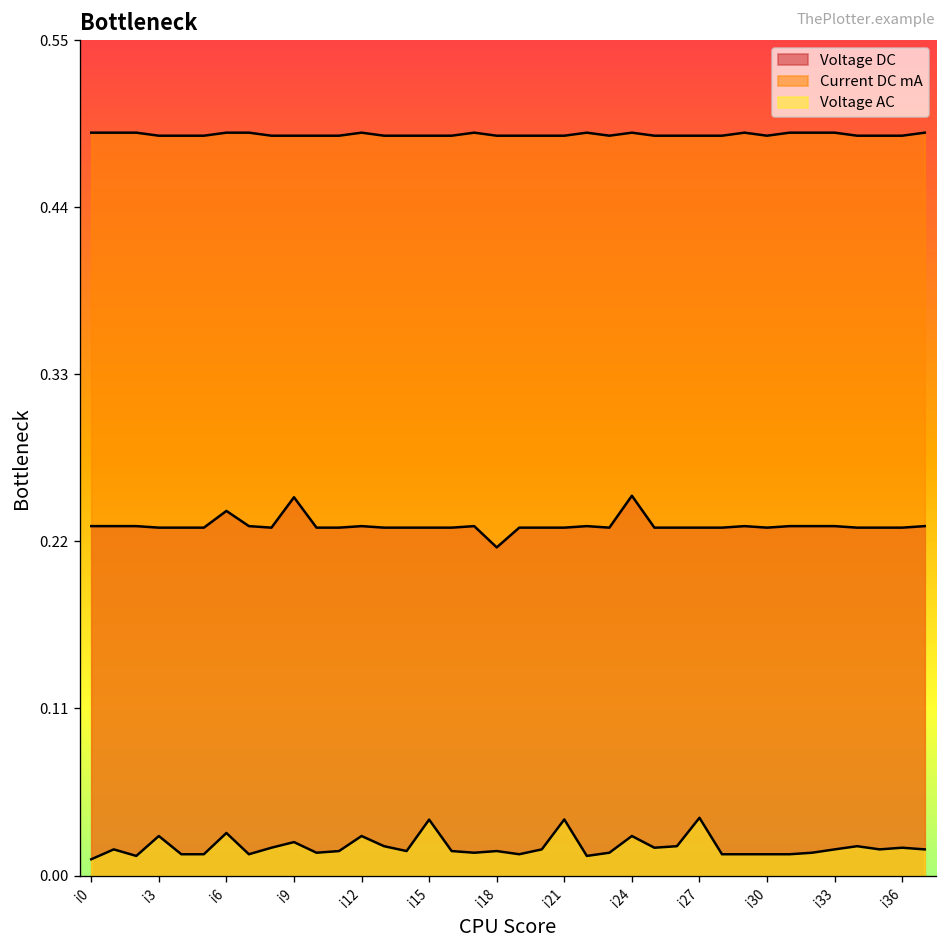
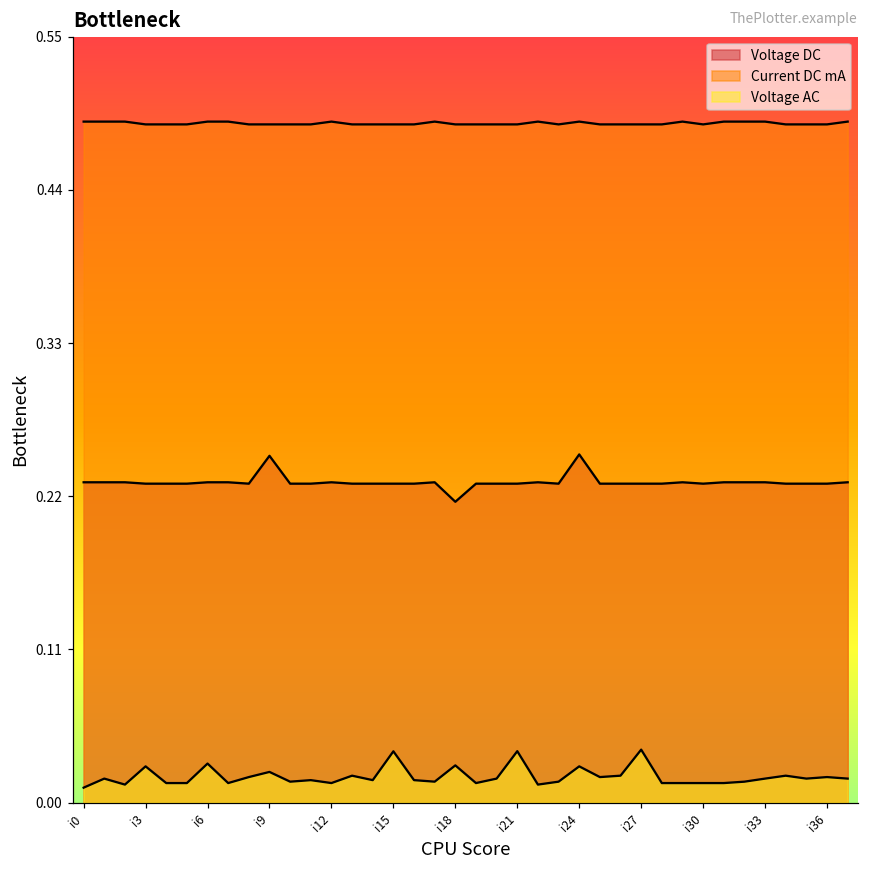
Voltage DC, i6: 0.24 -> 0.23
Voltage AC, i12: 0.026 -> 0.014
Voltage AC, i18: 0.016 -> 0.027
